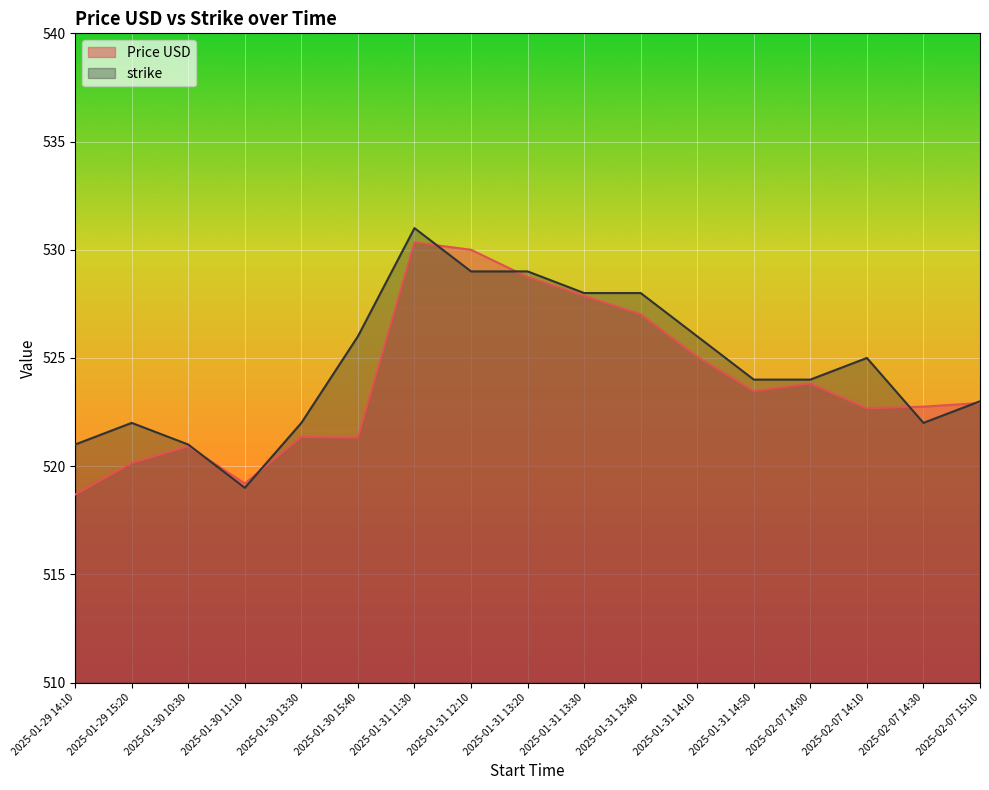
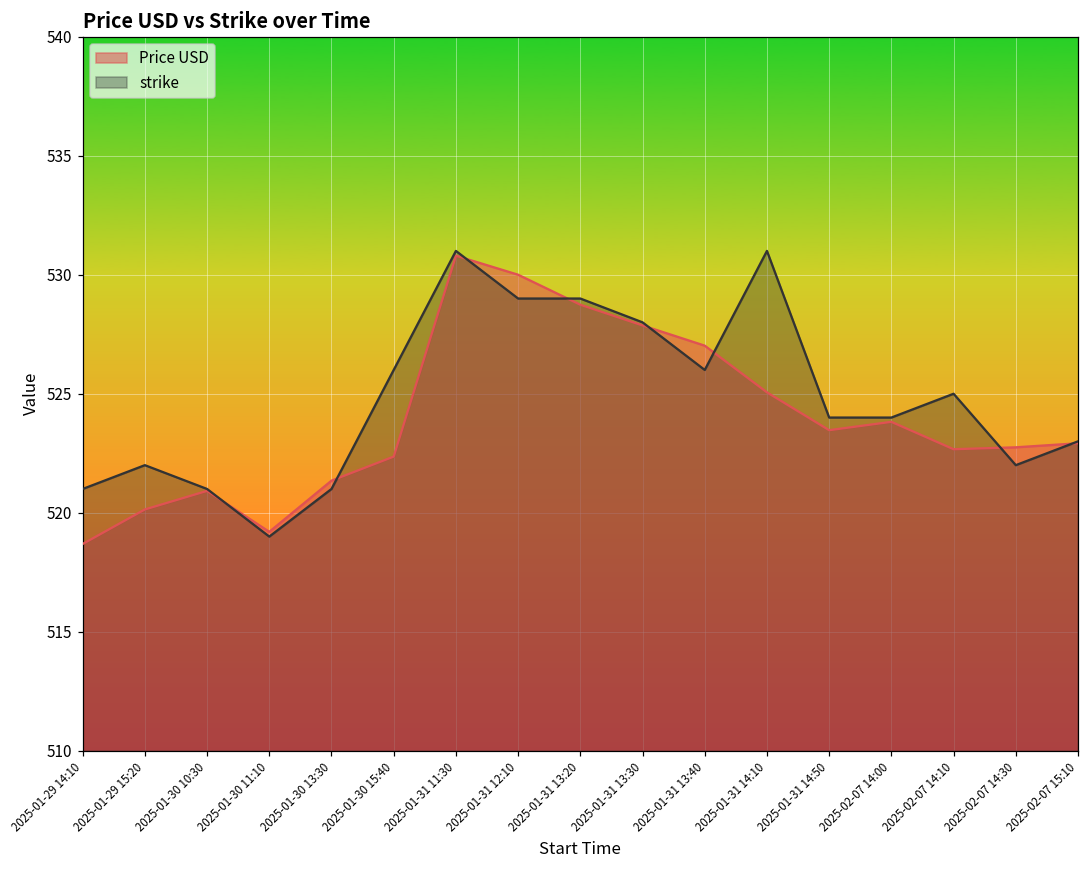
strike, 2025-01-30 13:30: 522 -> 521
Price USD, 2025-01-30 15:40: 521.3 -> 522.4
Price USD, 2025-01-31 11:30: 530.3 -> 530.8
strike, 2025-01-31 13:40: 528 -> 526
strike, 2025-01-31 14:10: 526 -> 531
